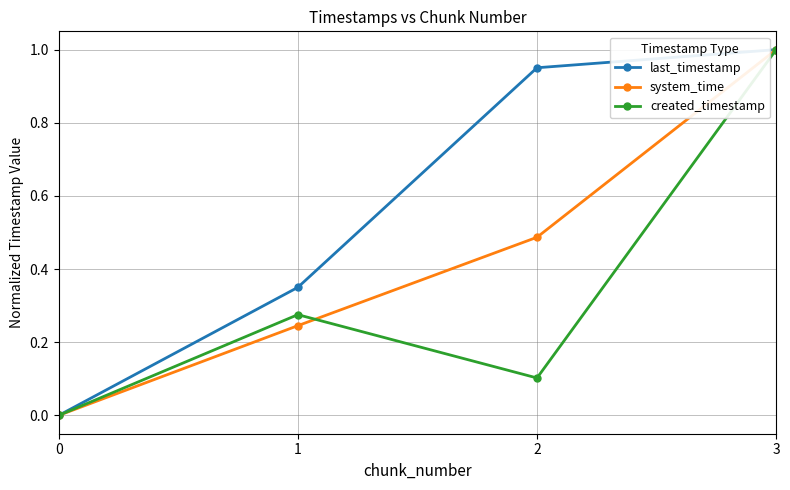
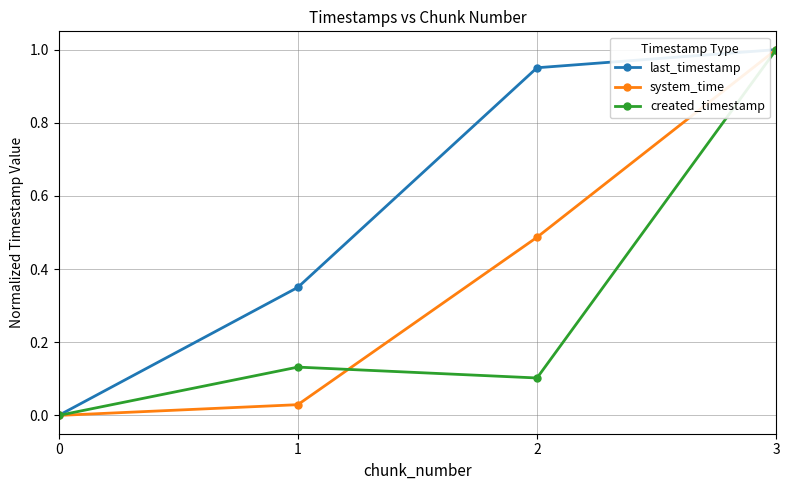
system_time, 1: 0.25 -> 0.03
created_timestamp, 1: 0.28 -> 0.13
